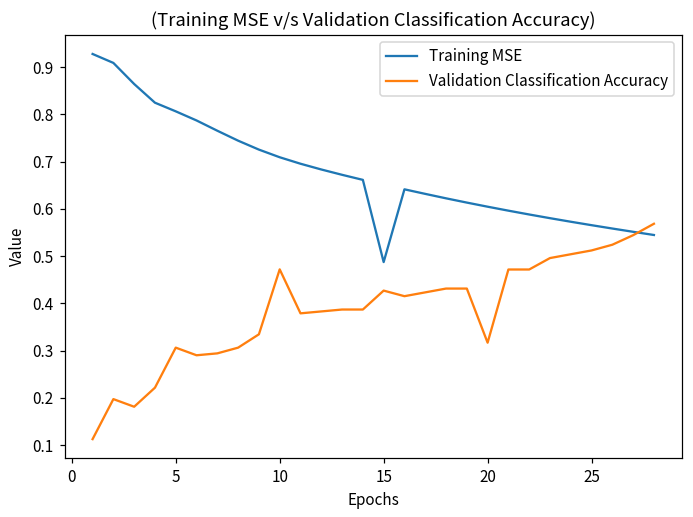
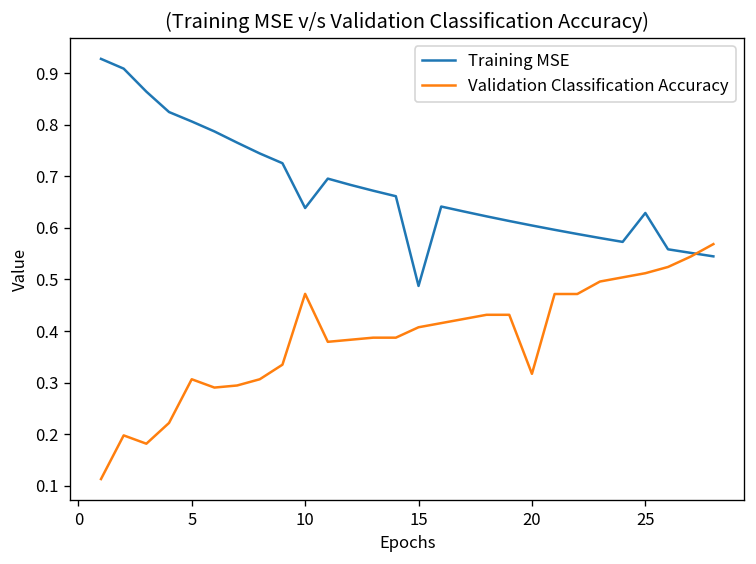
Training MSE, 10: 0.71 -> 0.64
Validation Classification Accuracy, 15: 0.43 -> 0.41
Training MSE, 25: 0.57 -> 0.63
